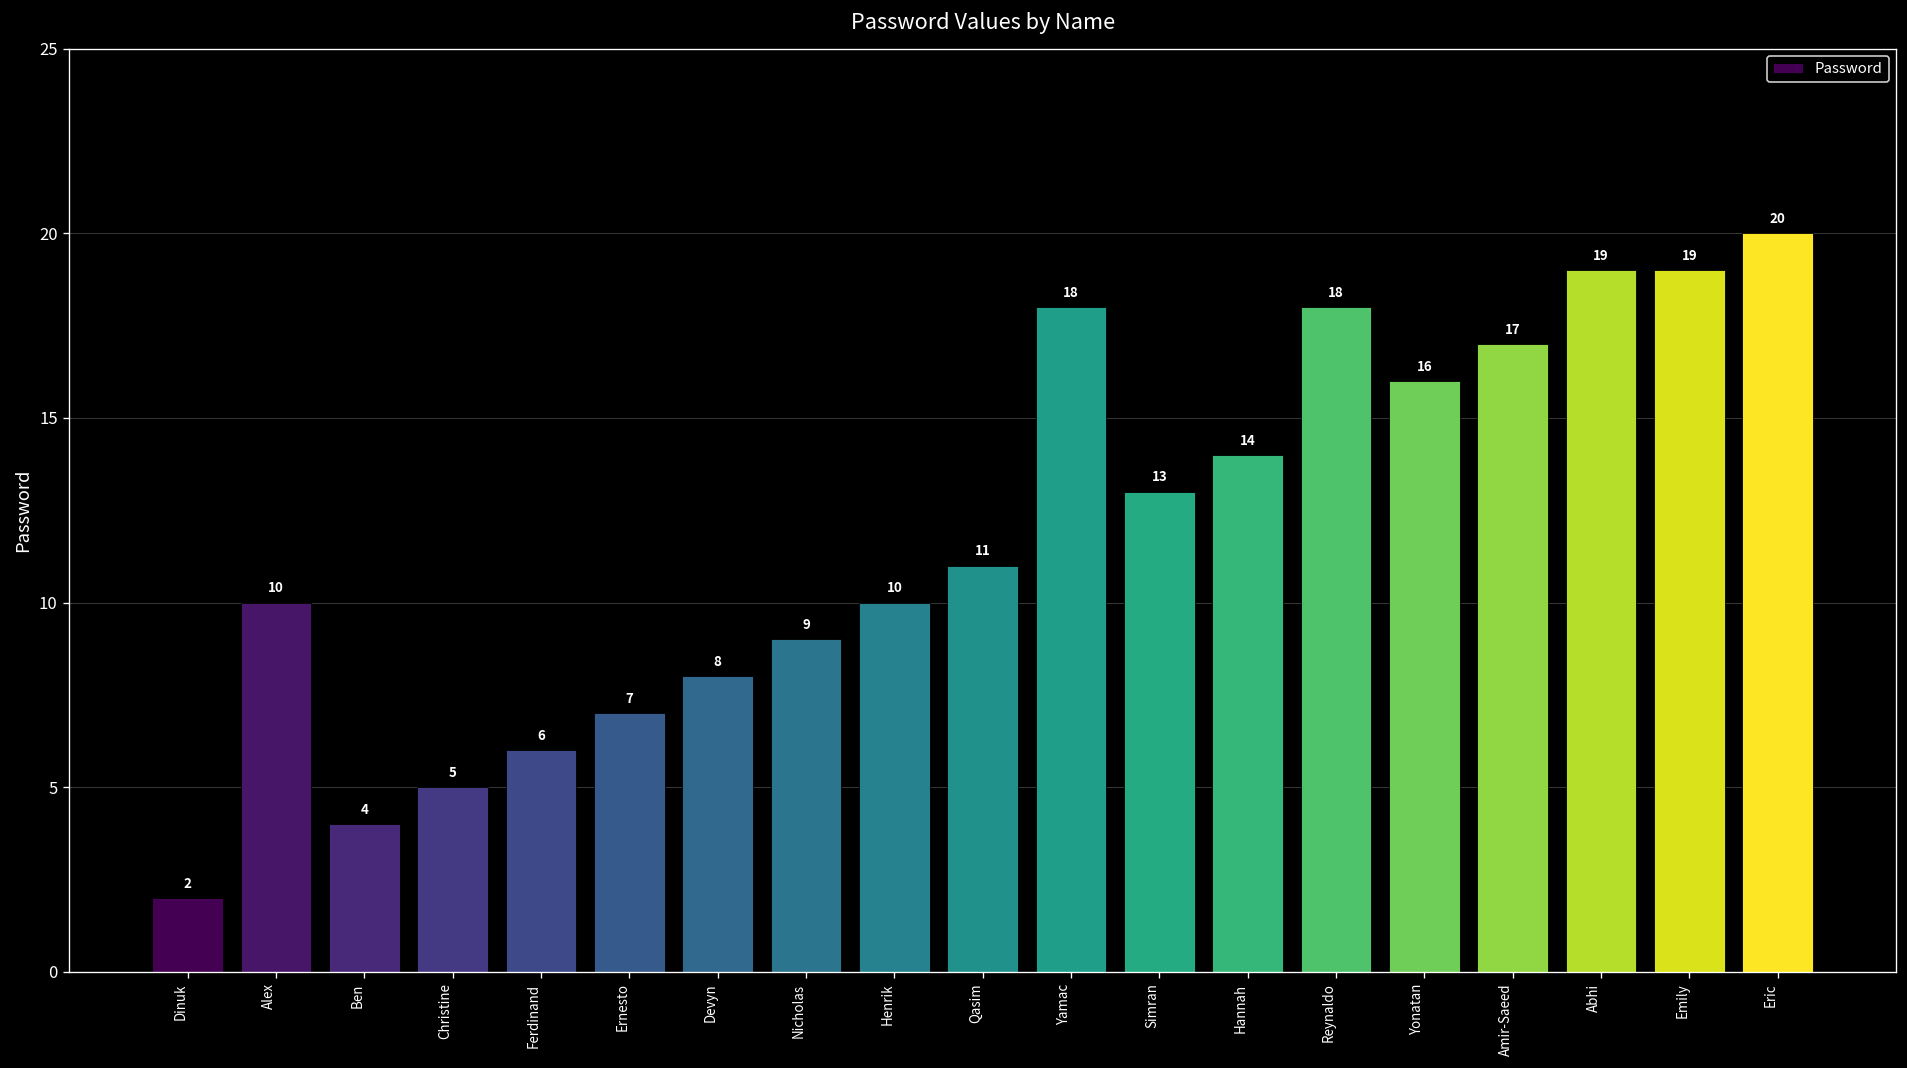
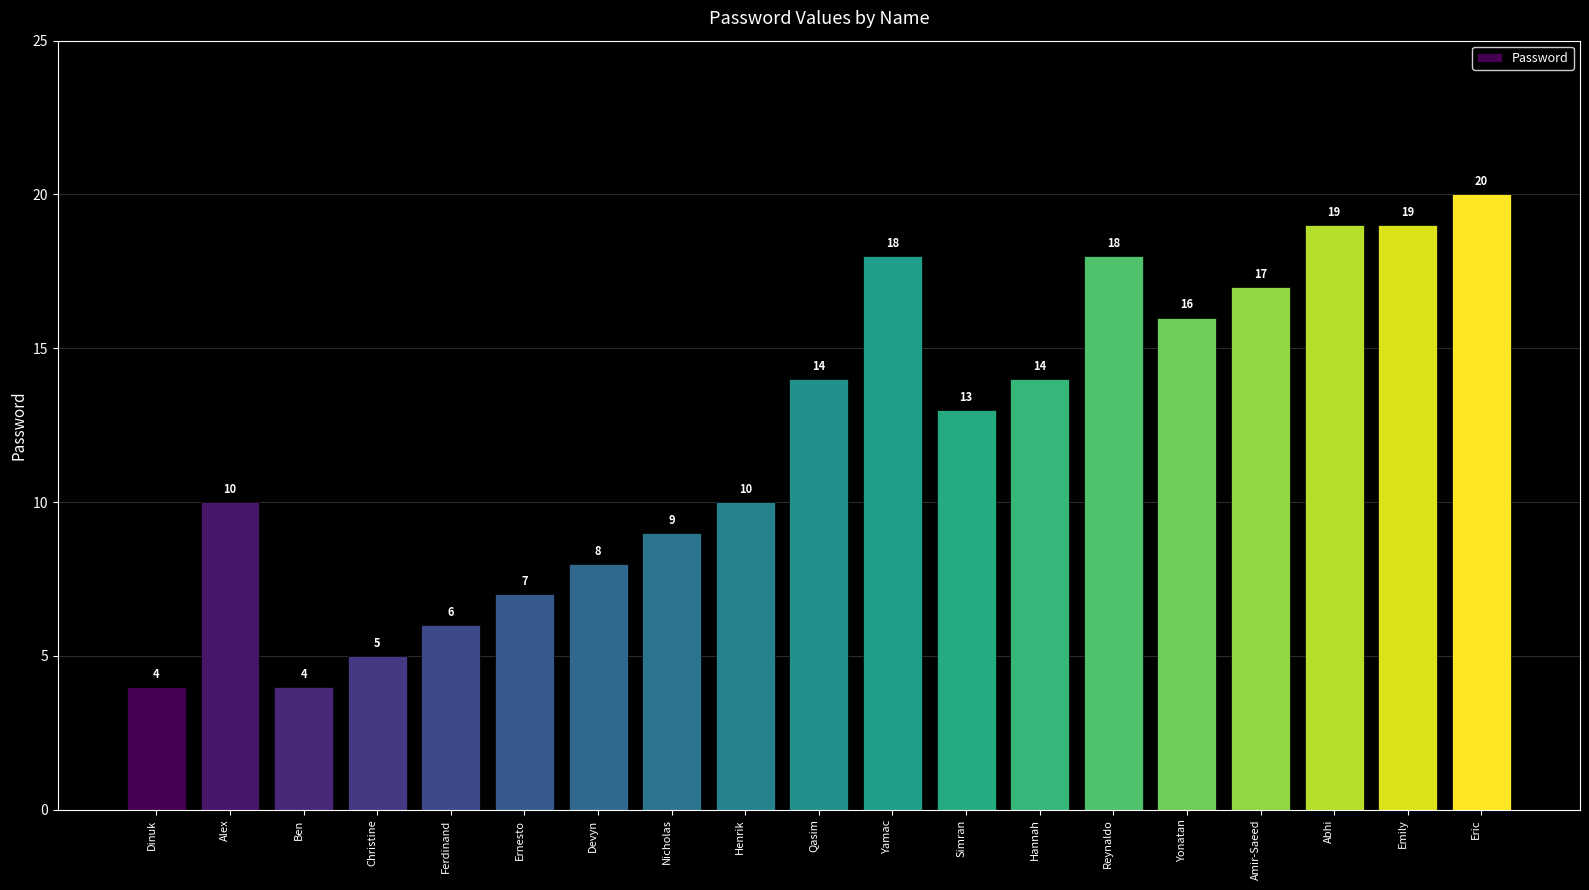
Dinuk: 2 -> 4
Qasim: 11 -> 14
